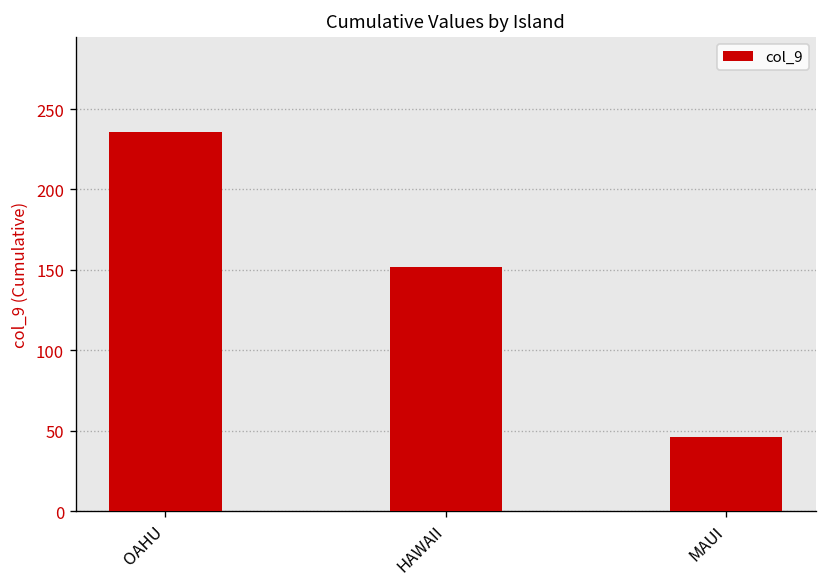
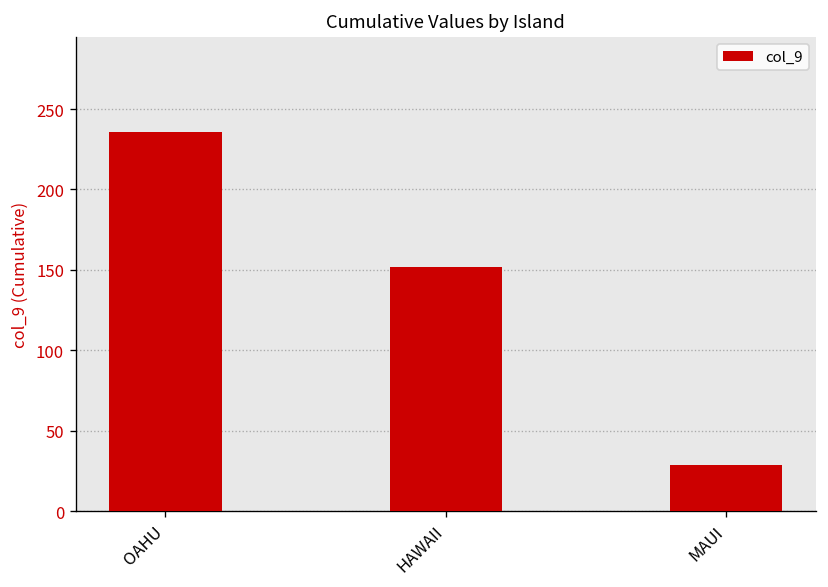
MAUI: 46 -> 29
